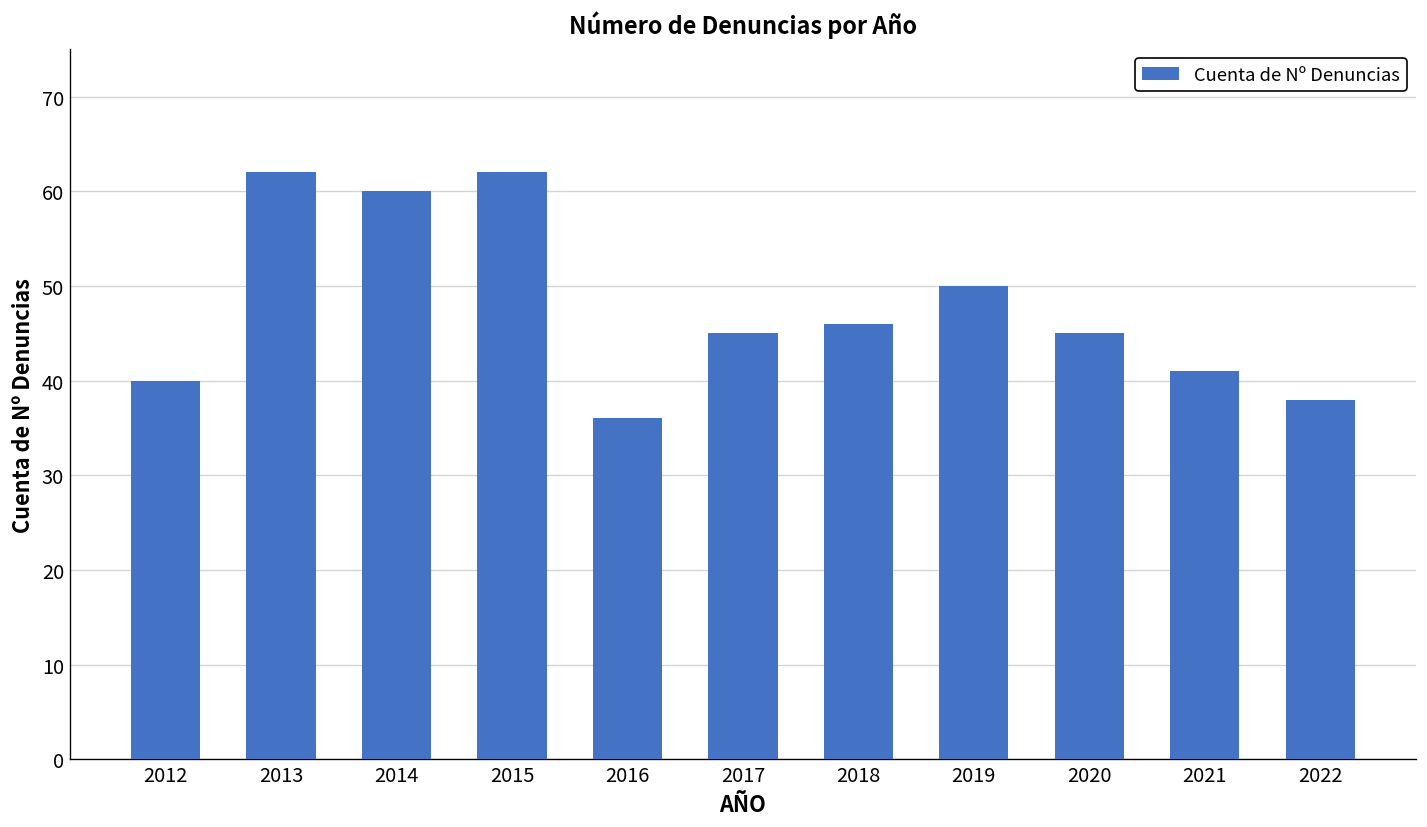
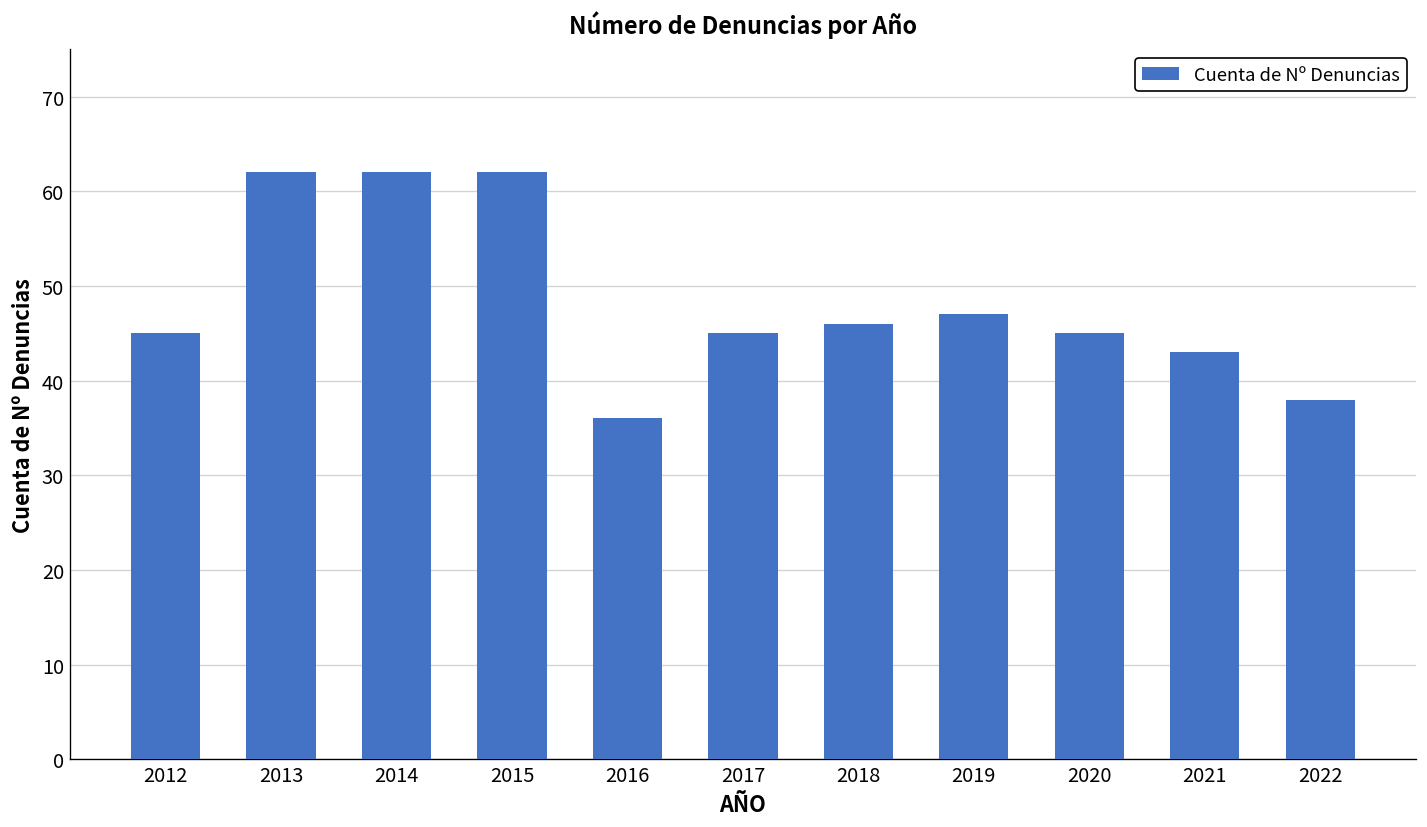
2012: 40 -> 45
2014: 60 -> 62
2019: 50 -> 47
2021: 41 -> 43
